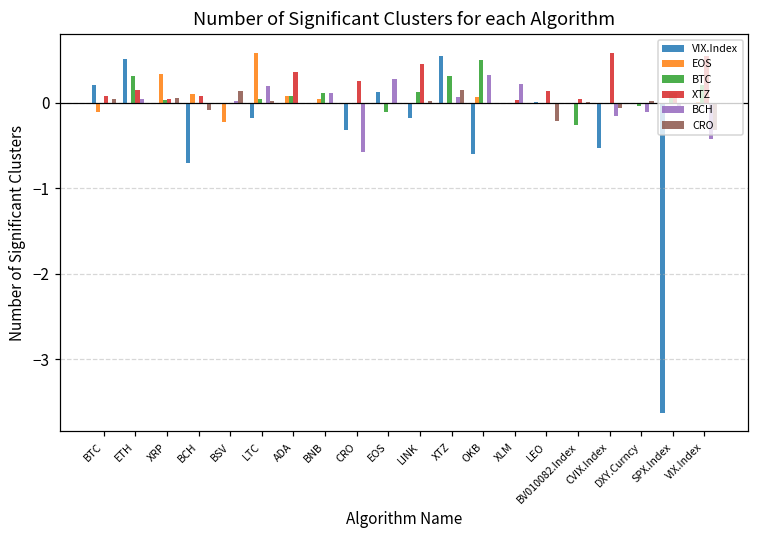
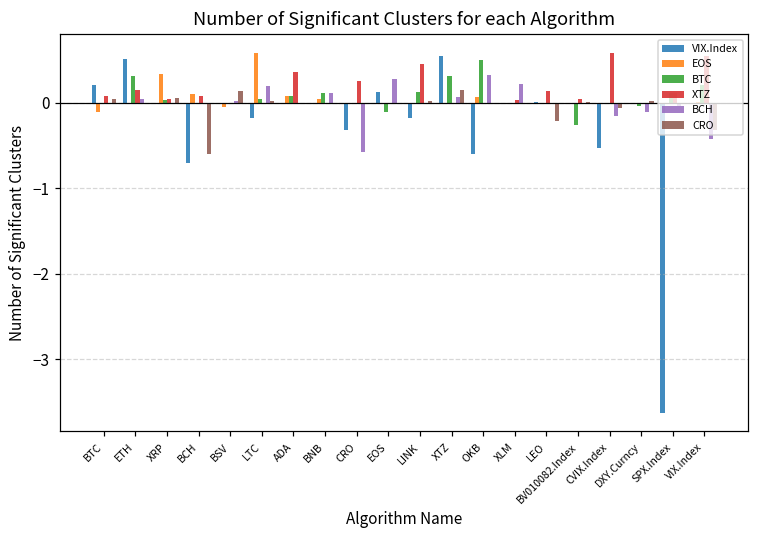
CRO, BCH: -0.1 -> -0.6
EOS, BSV: -0.2 -> -0.1
